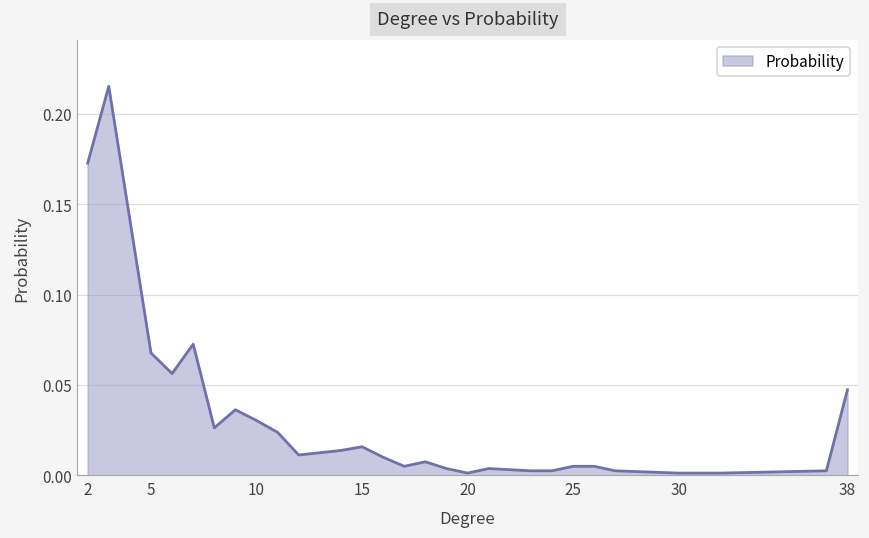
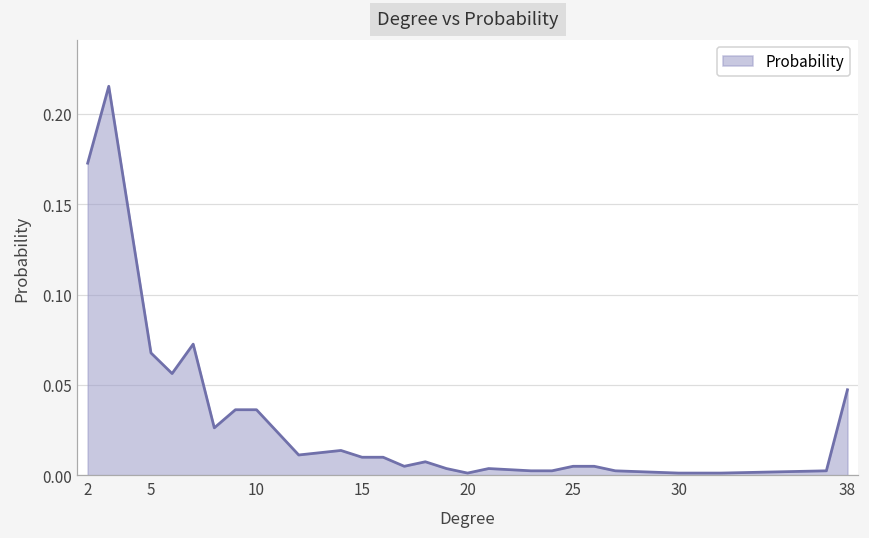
10: 0.030 -> 0.036
15: 0.016 -> 0.010
